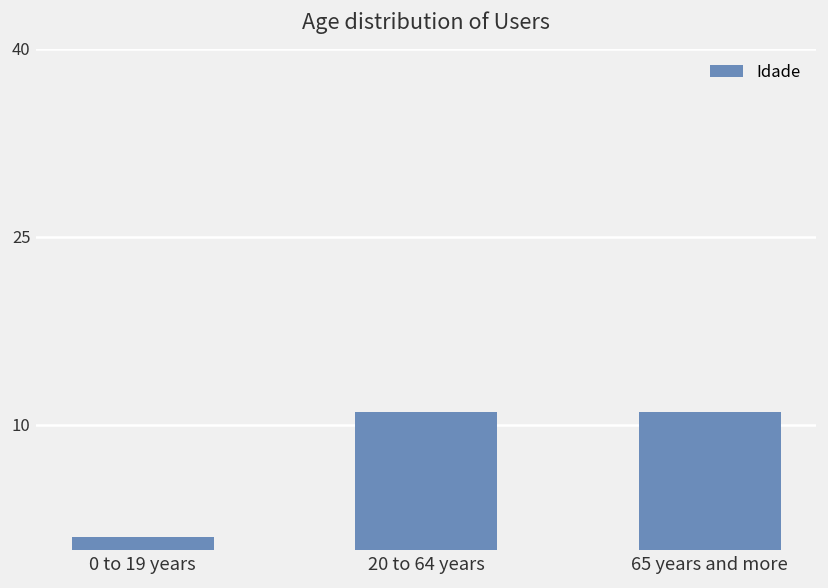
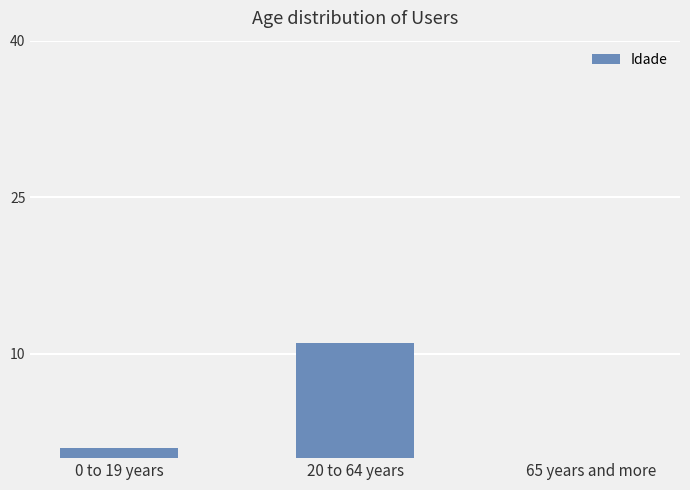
65 years and more: 11 -> 0
